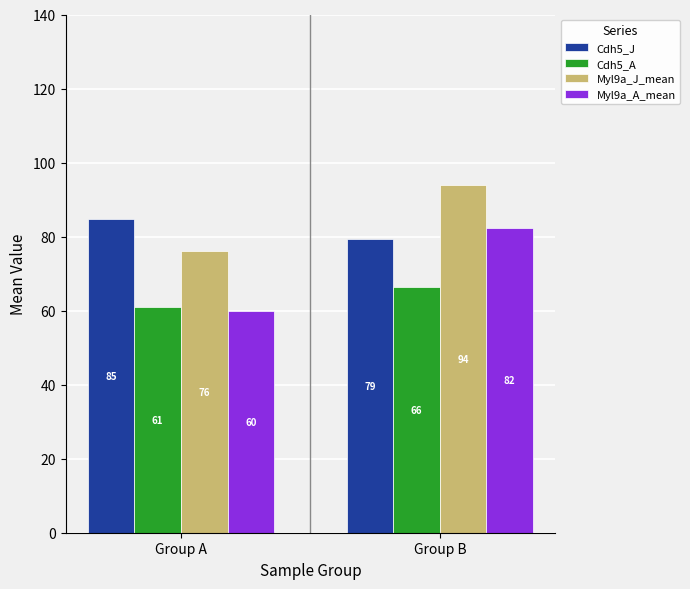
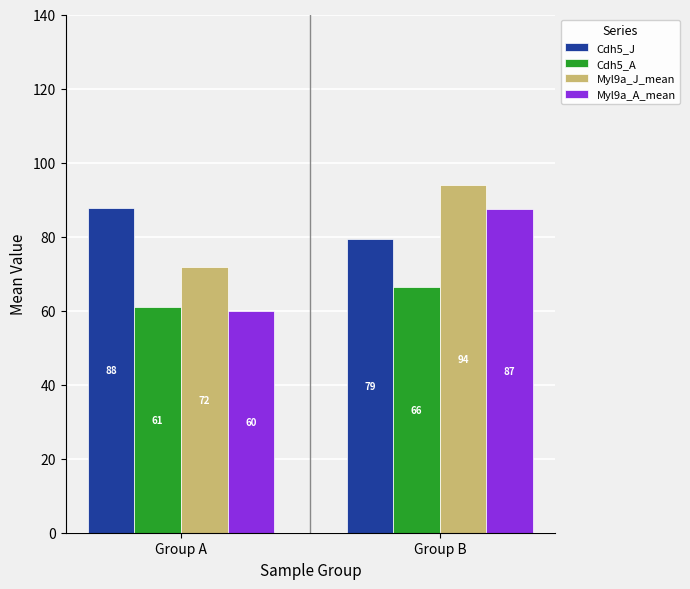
Cdh5_J, Group A: 85 -> 88
Myl9a_J_mean, Group A: 76 -> 72
Myl9a_A_mean, Group B: 82 -> 87
